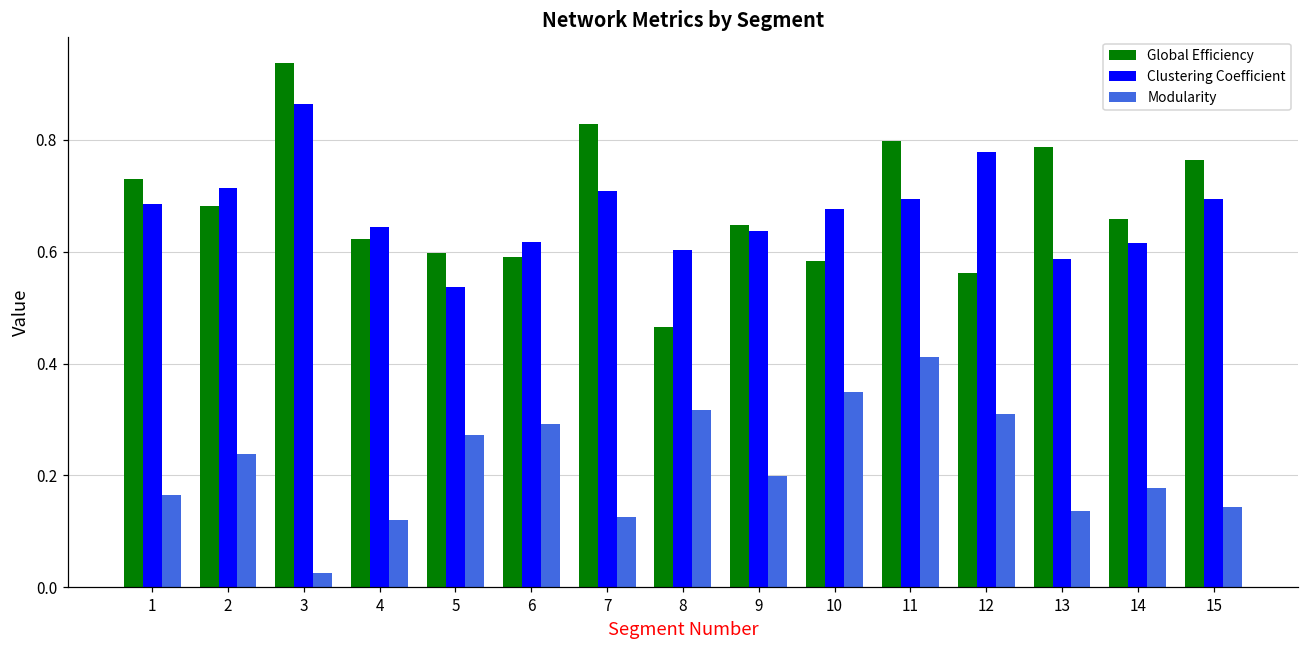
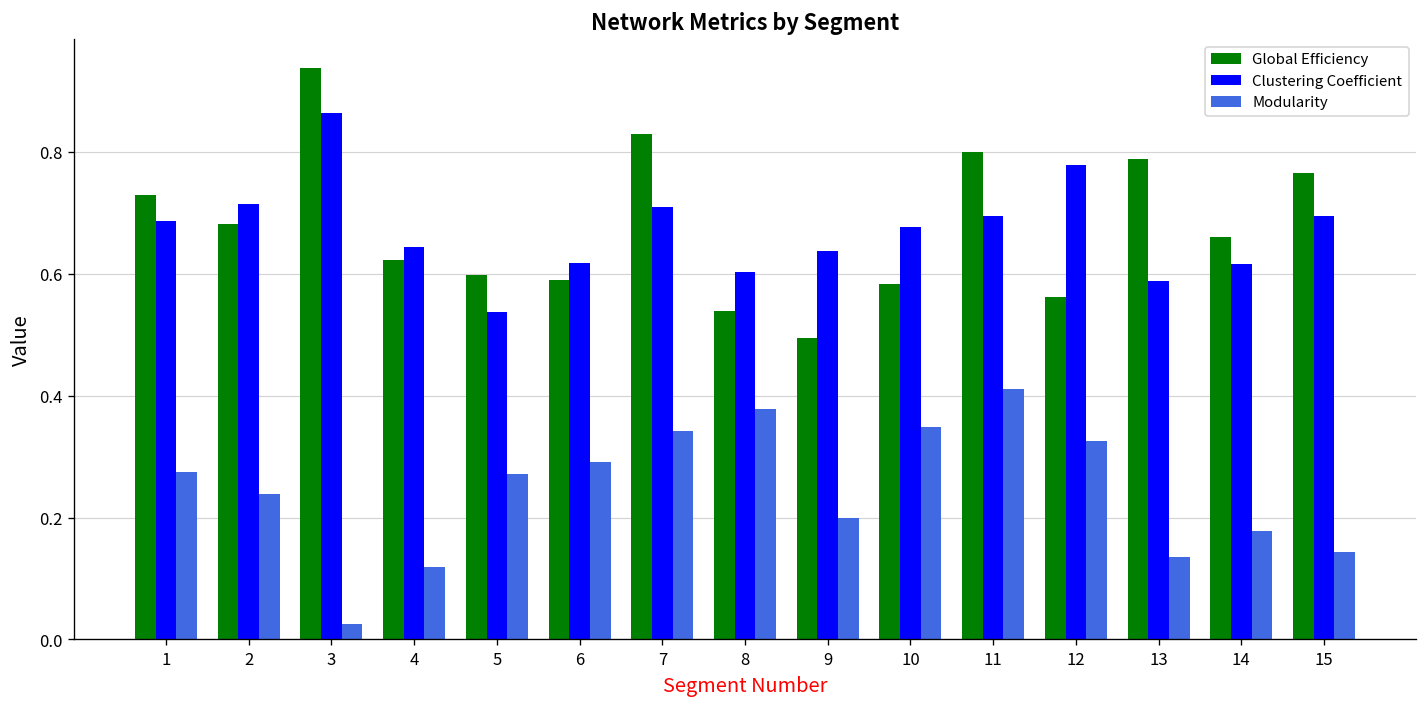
Modularity, 1: 0.17 -> 0.27
Modularity, 7: 0.12 -> 0.34
Global Efficiency, 8: 0.47 -> 0.54
Modularity, 8: 0.32 -> 0.38
Global Efficiency, 9: 0.65 -> 0.50
Modularity, 12: 0.31 -> 0.33
